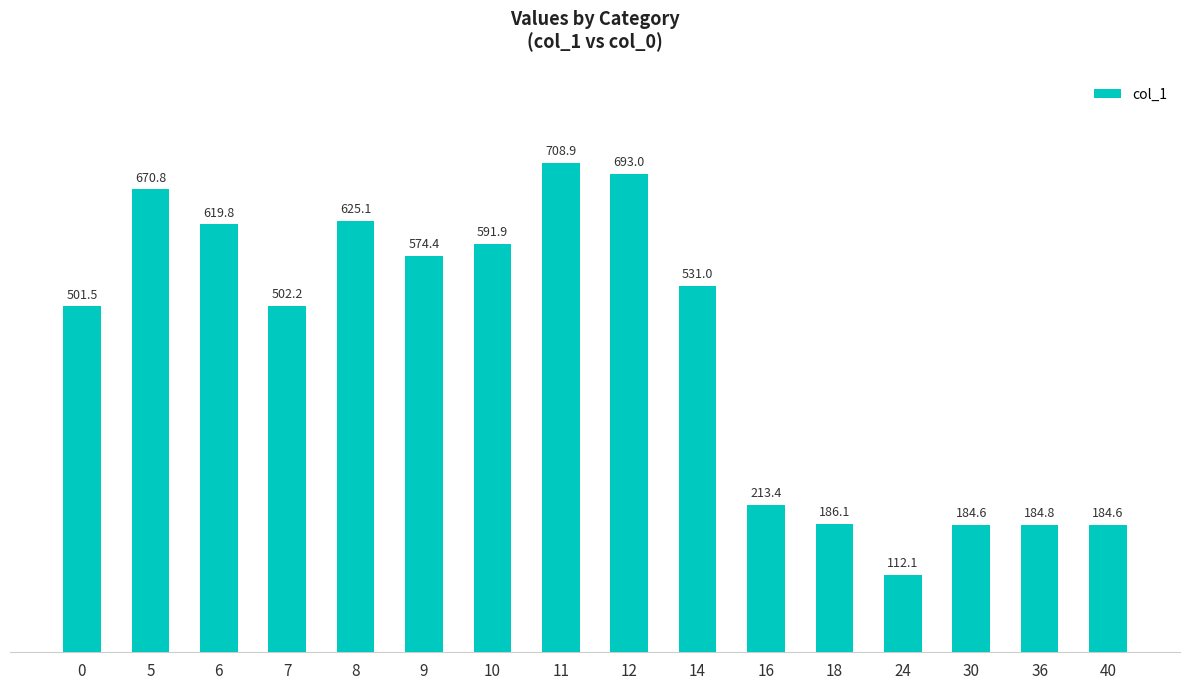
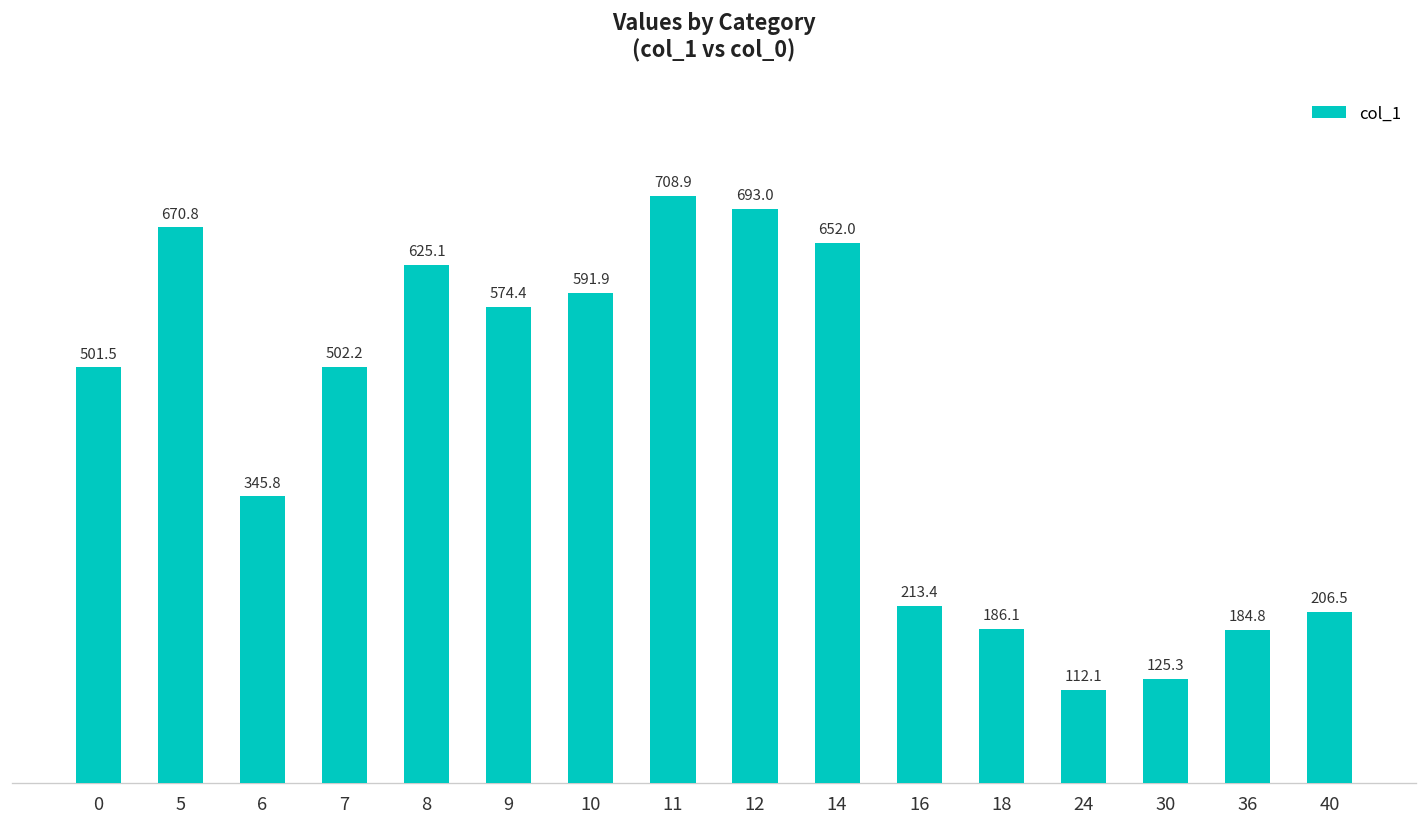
6: 619.8 -> 345.8
14: 531.0 -> 652.0
30: 184.6 -> 125.3
40: 184.6 -> 206.5
